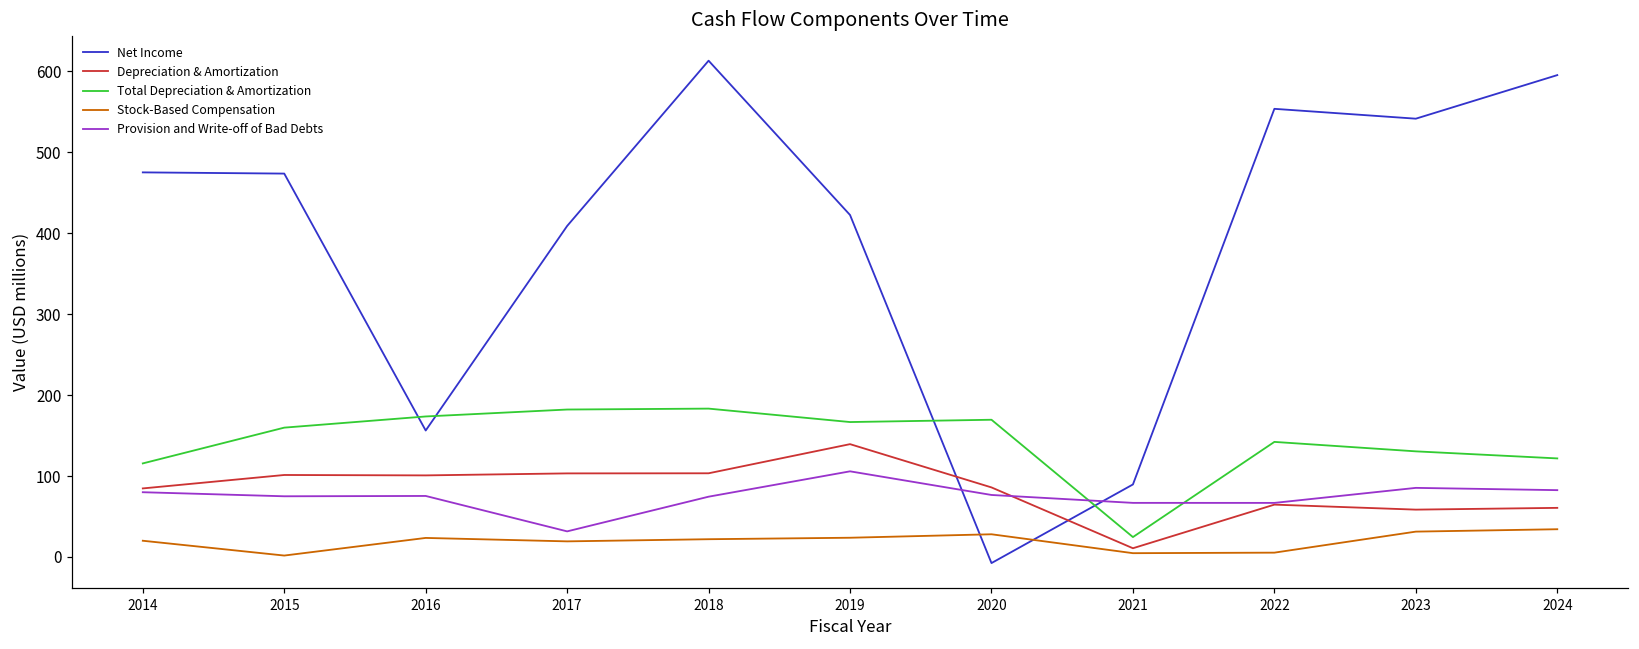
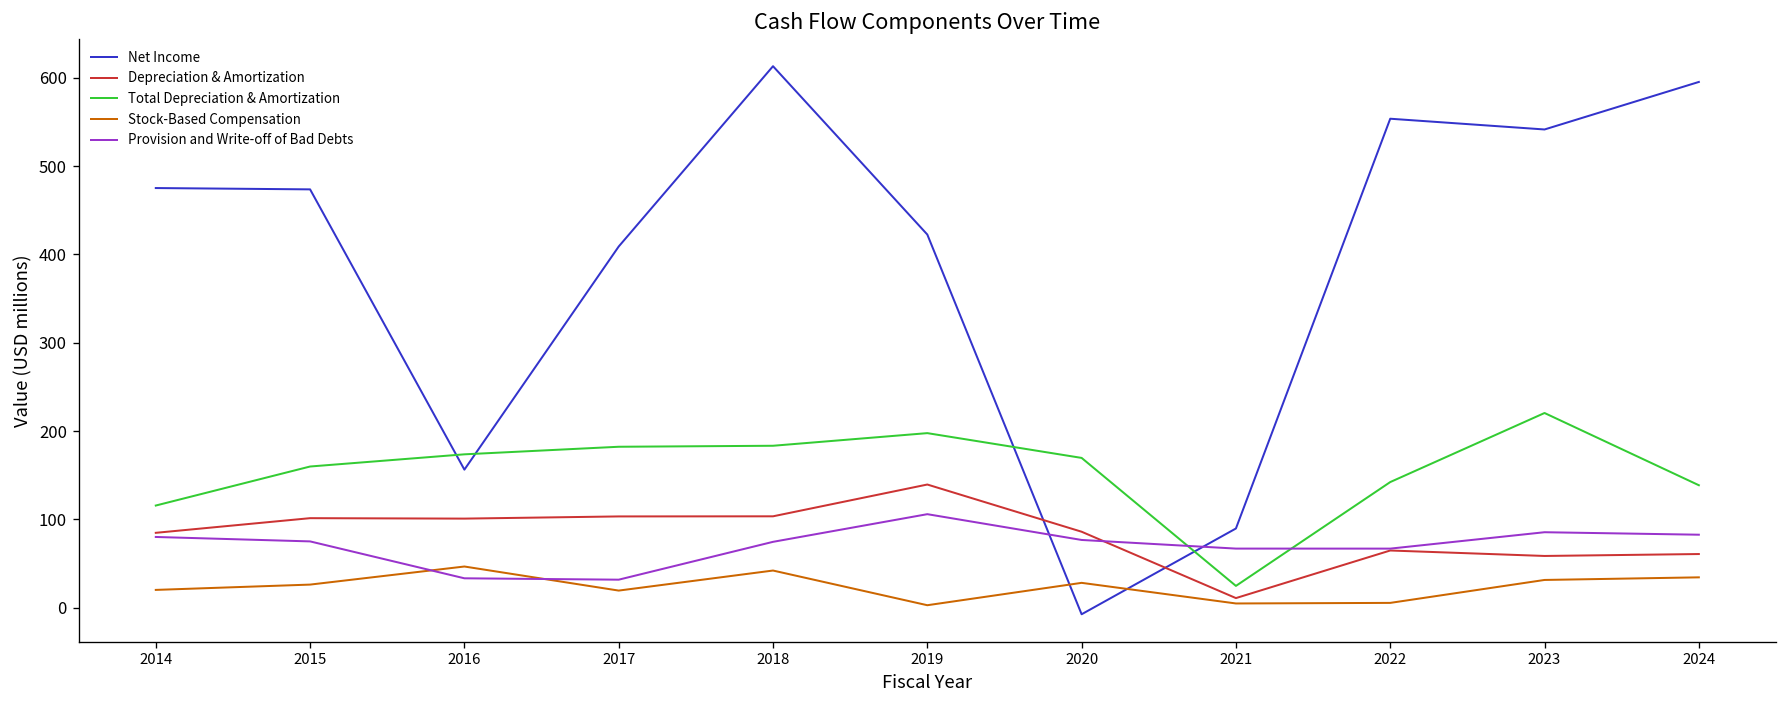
Stock-Based Compensation, 2015: 0 -> 30
Stock-Based Compensation, 2016: 20 -> 50
Provision and Write-off of Bad Debts, 2016: 80 -> 30
Stock-Based Compensation, 2018: 20 -> 40
Total Depreciation & Amortization, 2019: 170 -> 200
Stock-Based Compensation, 2019: 20 -> 0
Total Depreciation & Amortization, 2023: 130 -> 220
Total Depreciation & Amortization, 2024: 120 -> 140
